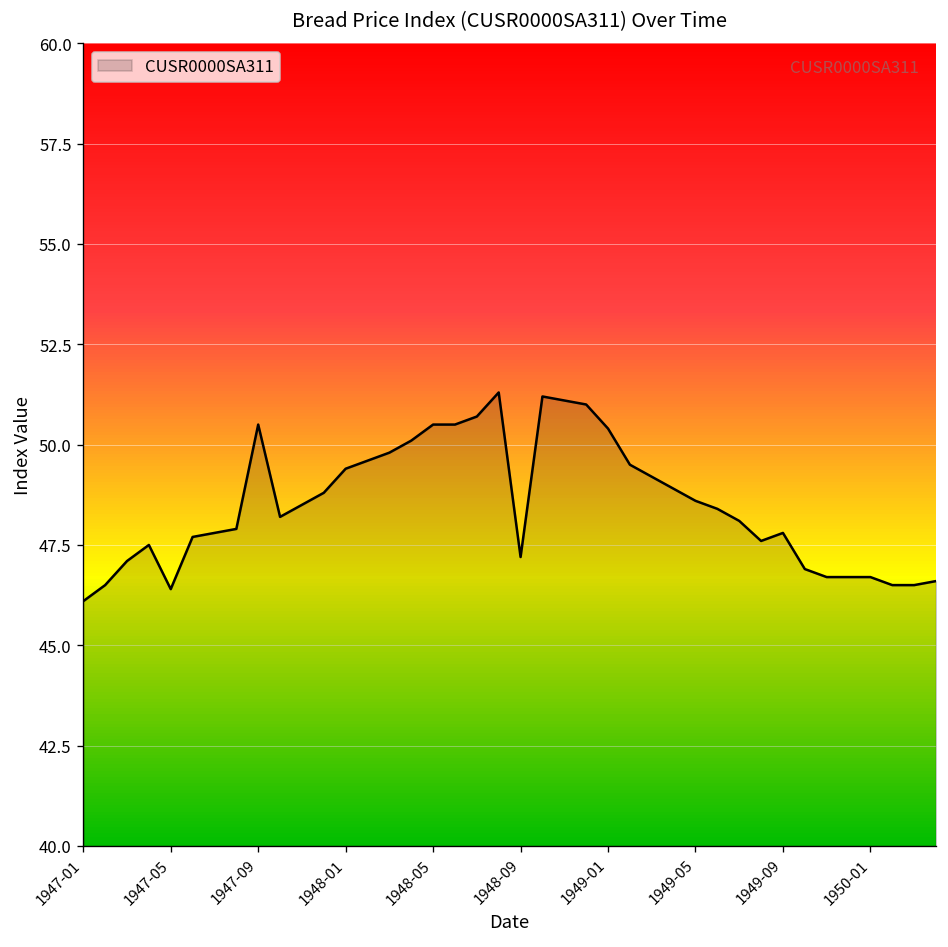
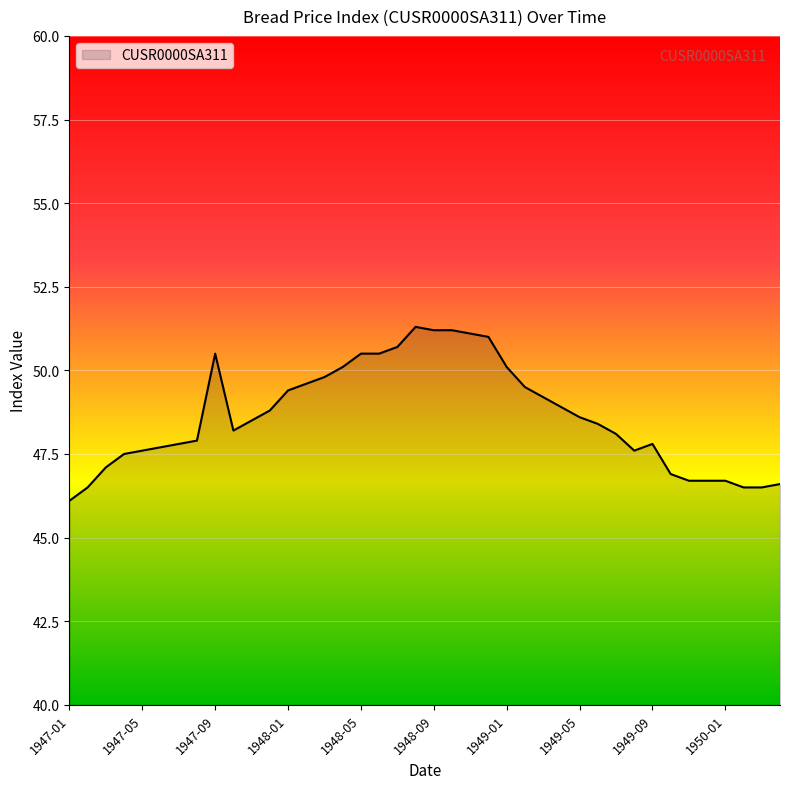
1947-05: 46.4 -> 47.6
1948-09: 47.2 -> 51.2
1949-01: 50.4 -> 50.1
